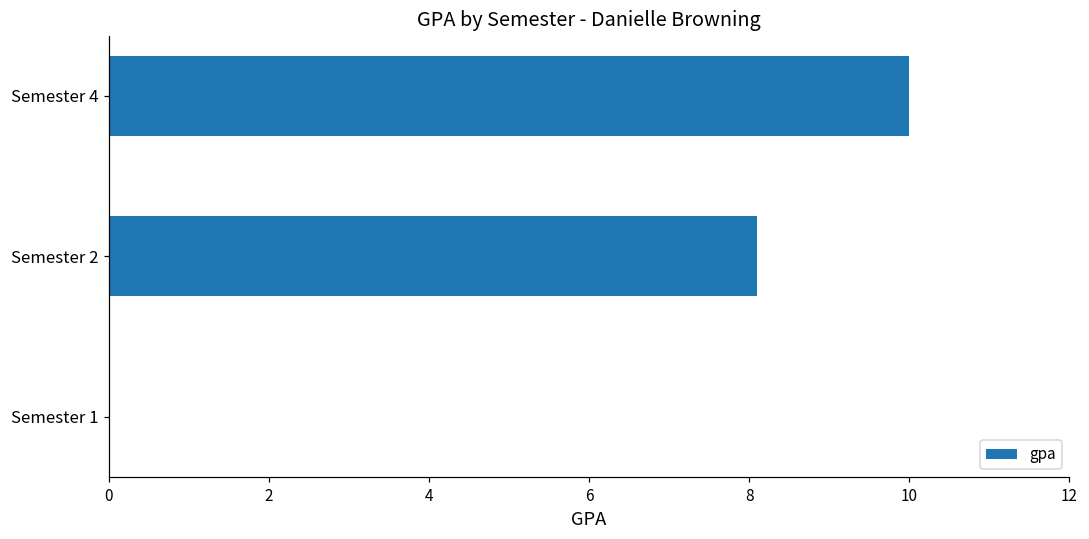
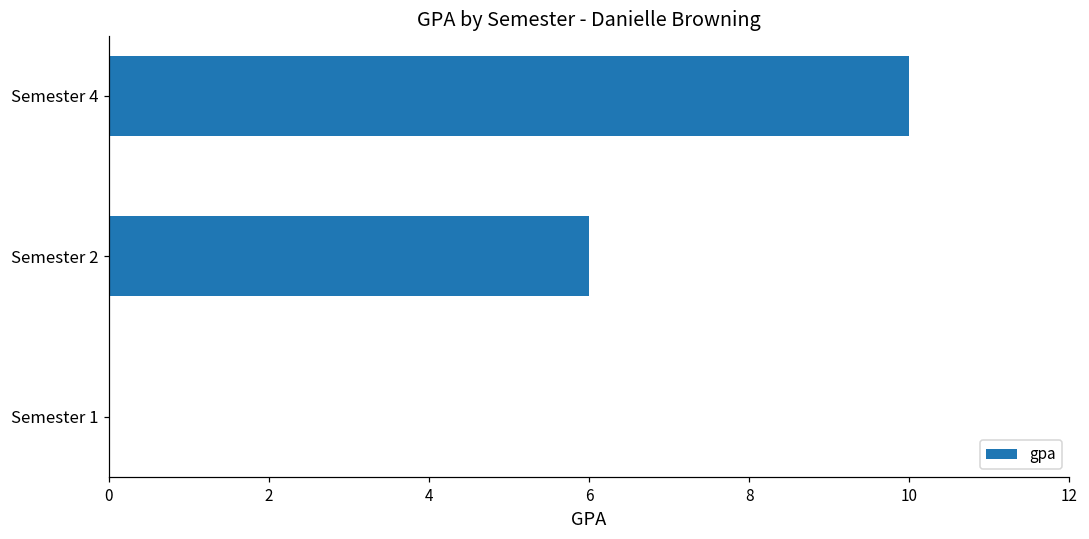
Semester 2: 8.1 -> 6.0
